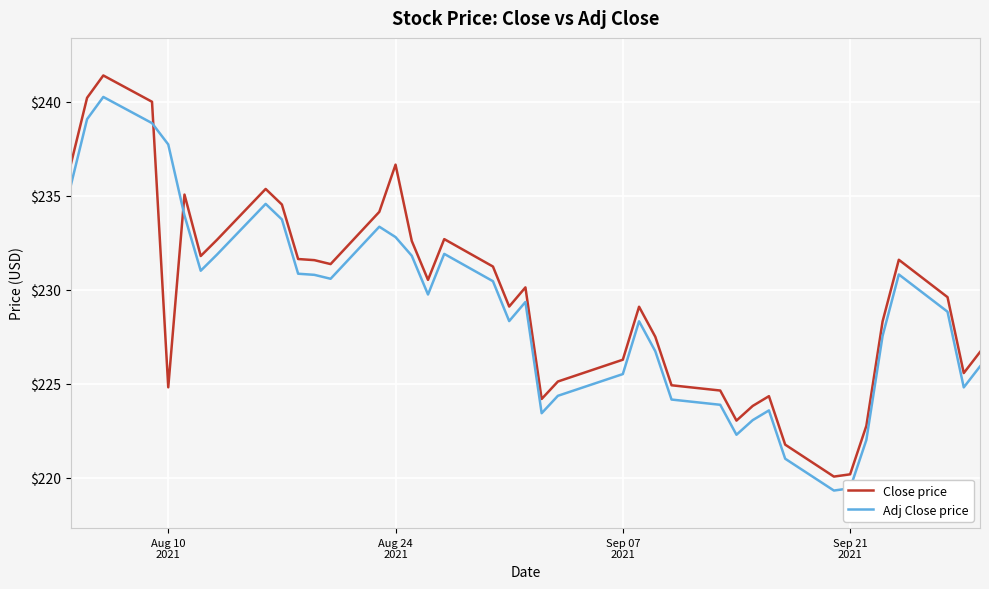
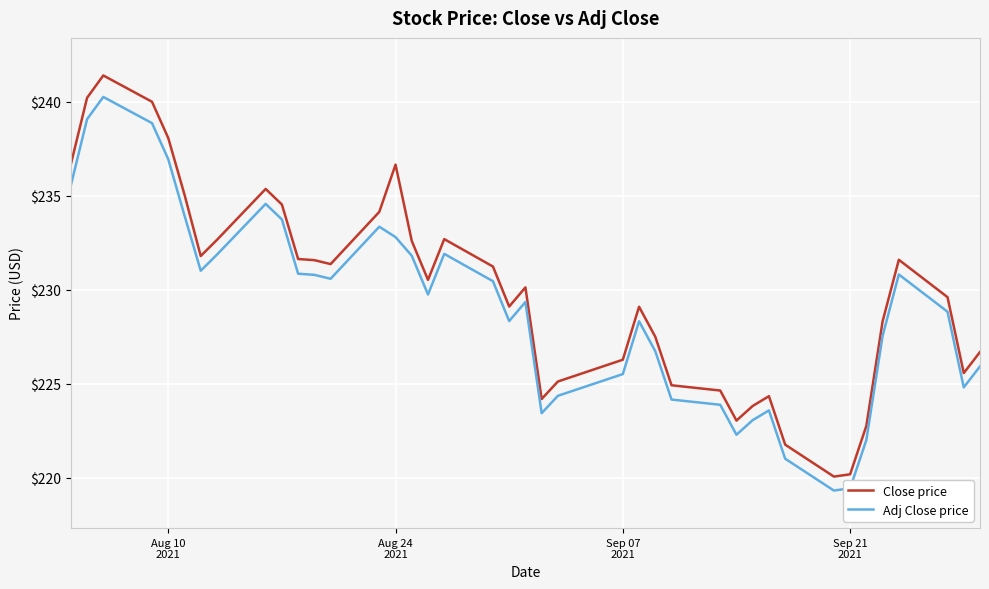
Close price, Aug 10 2021: $224.8 -> $238.1
Adj Close price, Aug 10 2021: $237.7 -> $236.9
